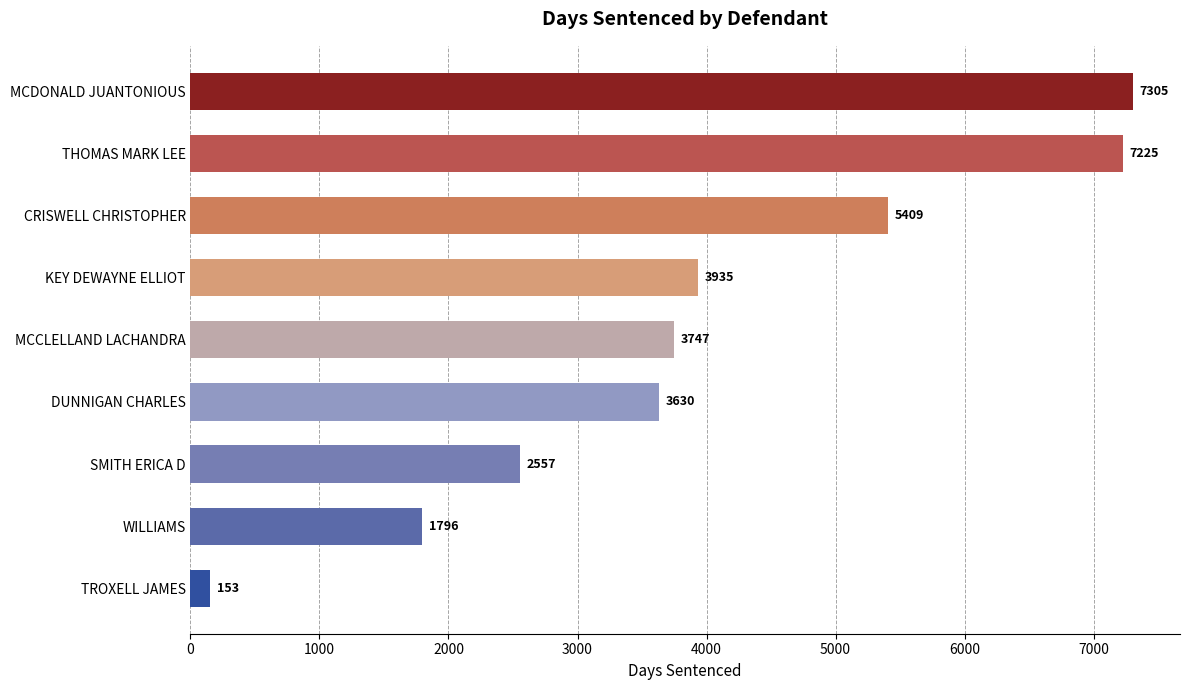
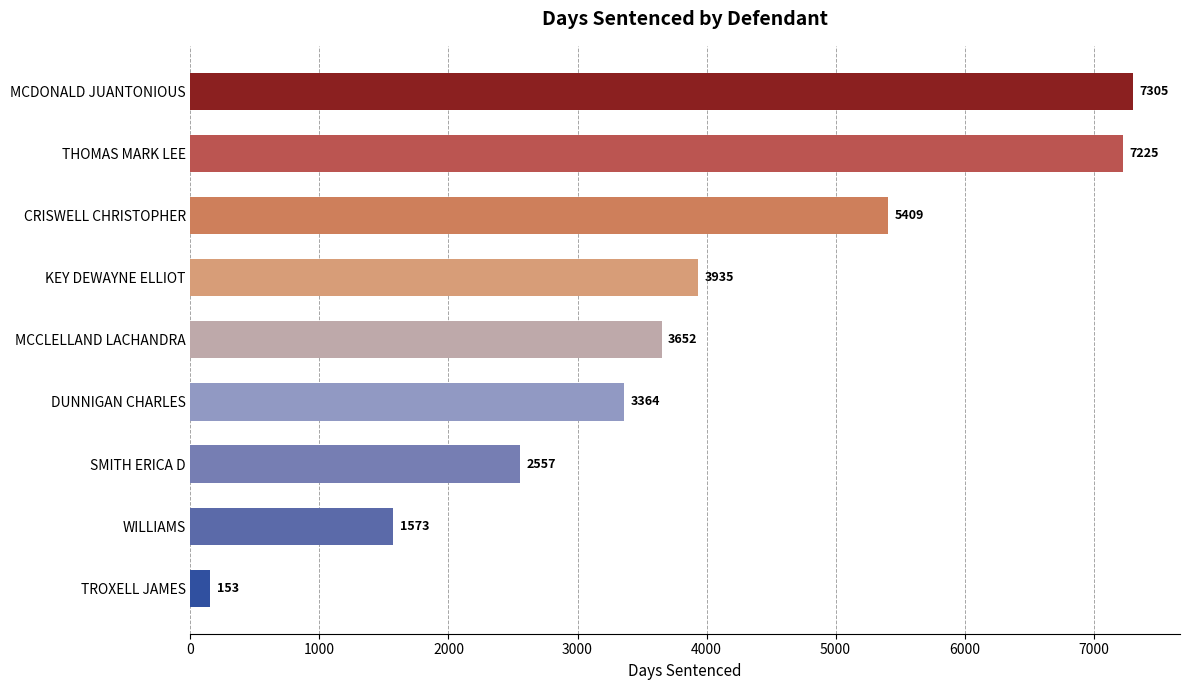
MCCLELLAND LACHANDRA: 3747 -> 3652
DUNNIGAN CHARLES: 3630 -> 3364
WILLIAMS: 1796 -> 1573
